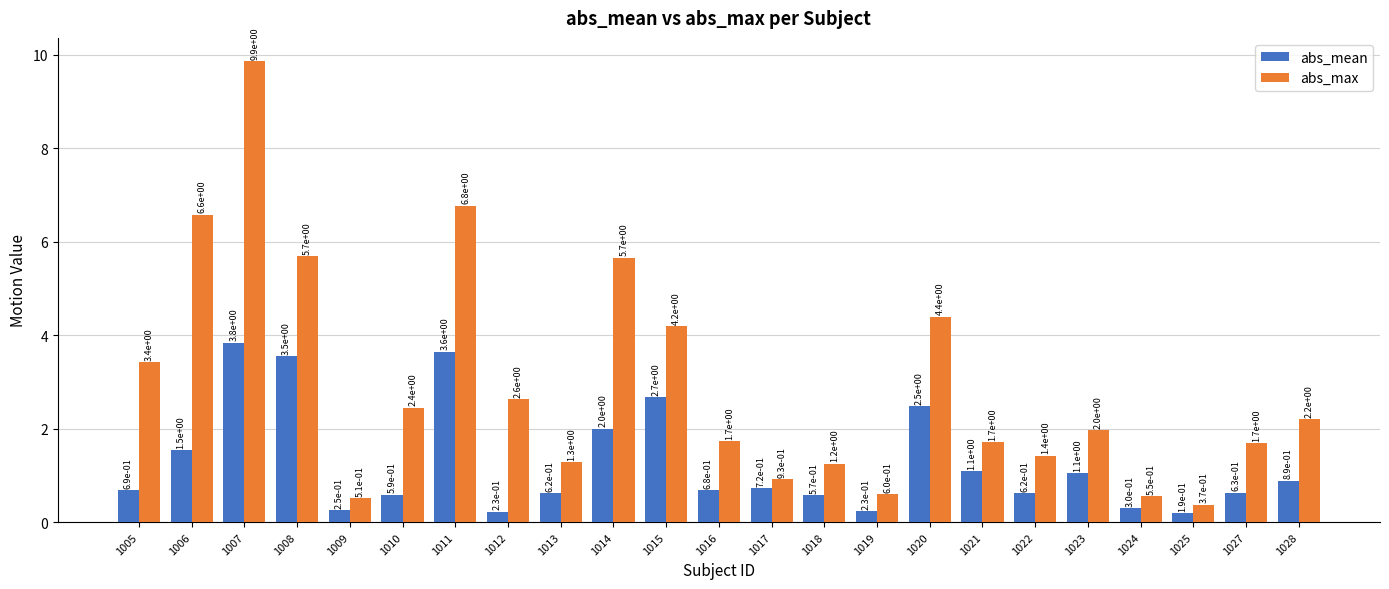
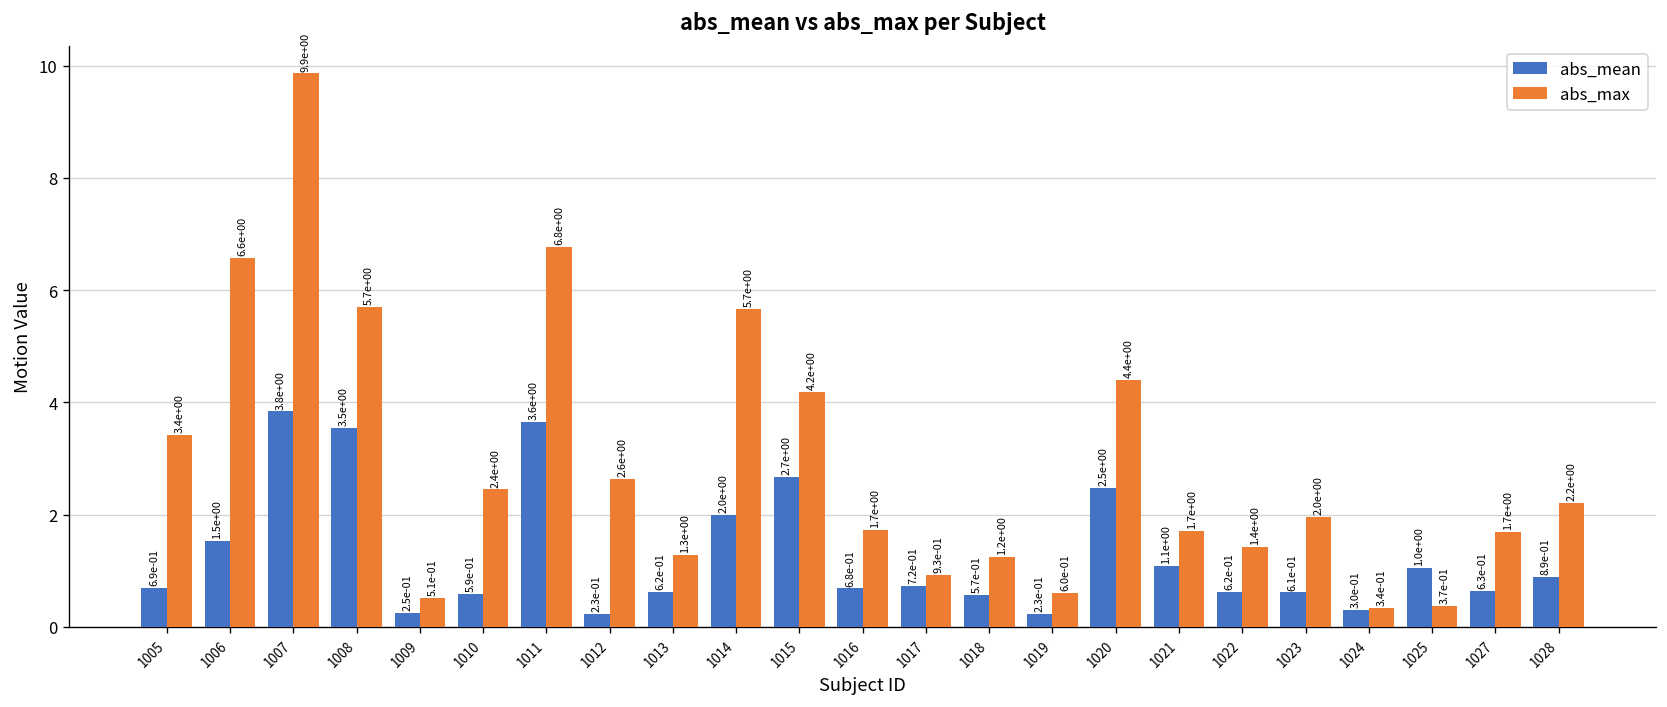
abs_mean, 1023: 1.1e+00 -> 6.1e-01
abs_max, 1024: 5.5e-01 -> 3.4e-01
abs_mean, 1025: 1.9e-01 -> 1.0e+00
